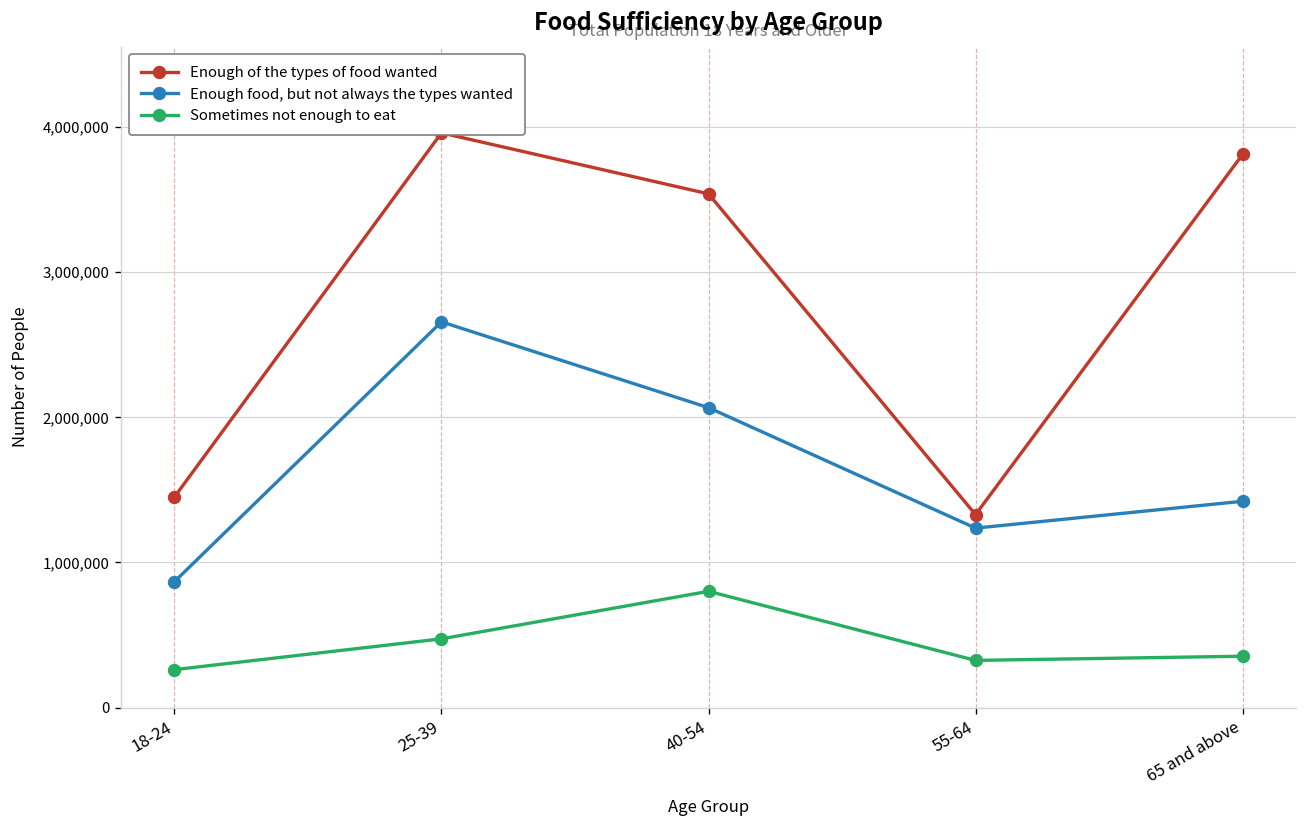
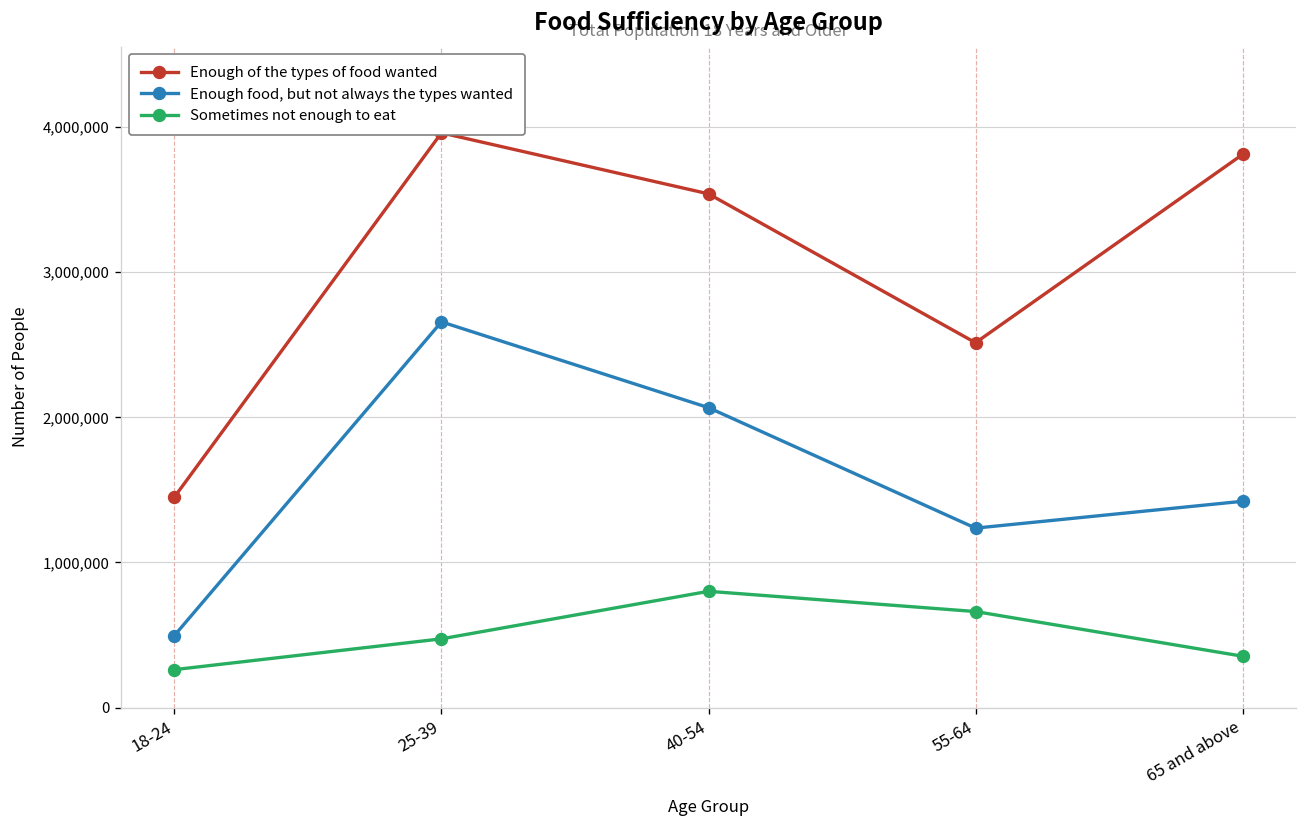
Enough food, but not always the types wanted, 18-24: 870,000 -> 500,000
Enough of the types of food wanted, 55-64: 1,330,000 -> 2,510,000
Sometimes not enough to eat, 55-64: 330,000 -> 660,000
